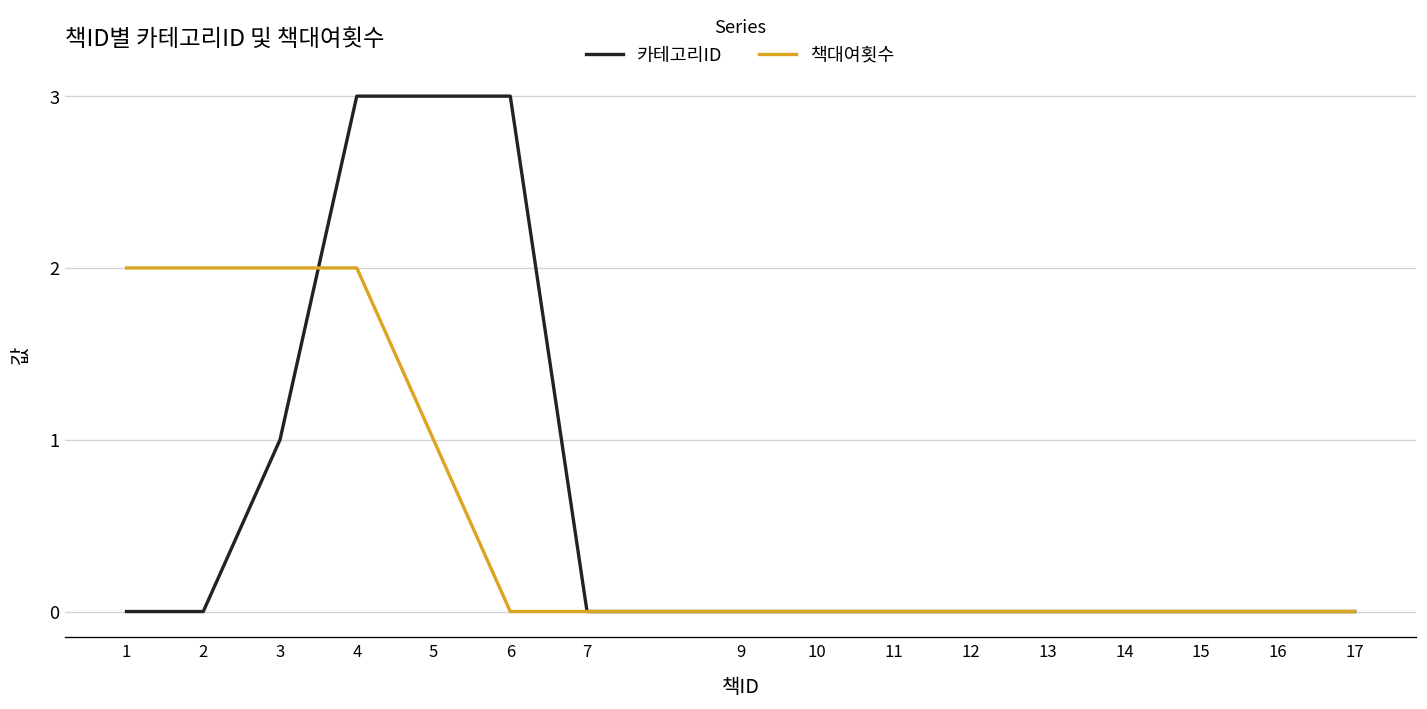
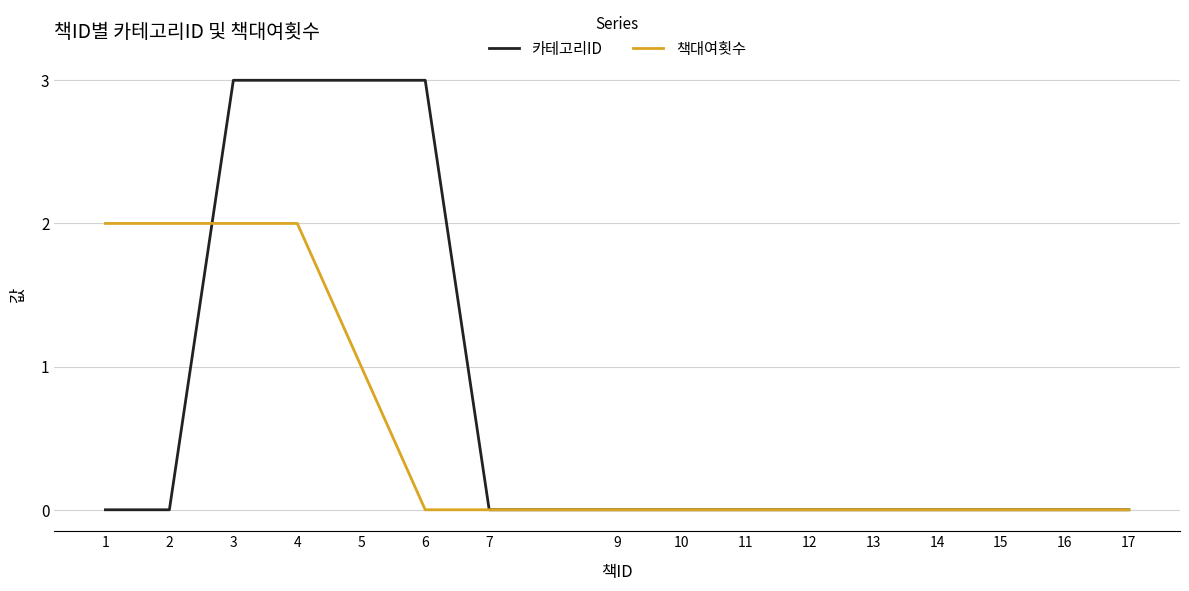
카테고리ID, 3: 1 -> 3
